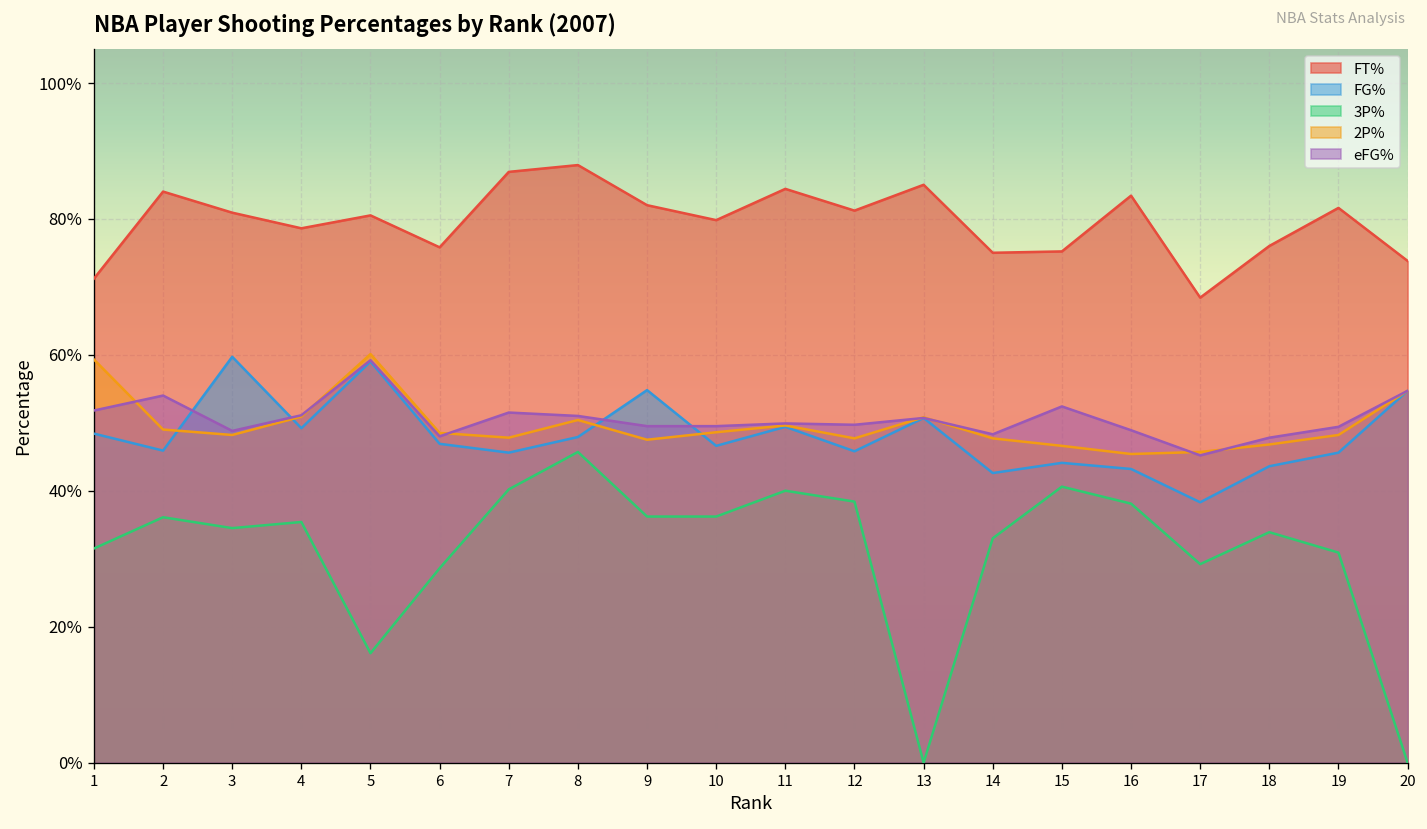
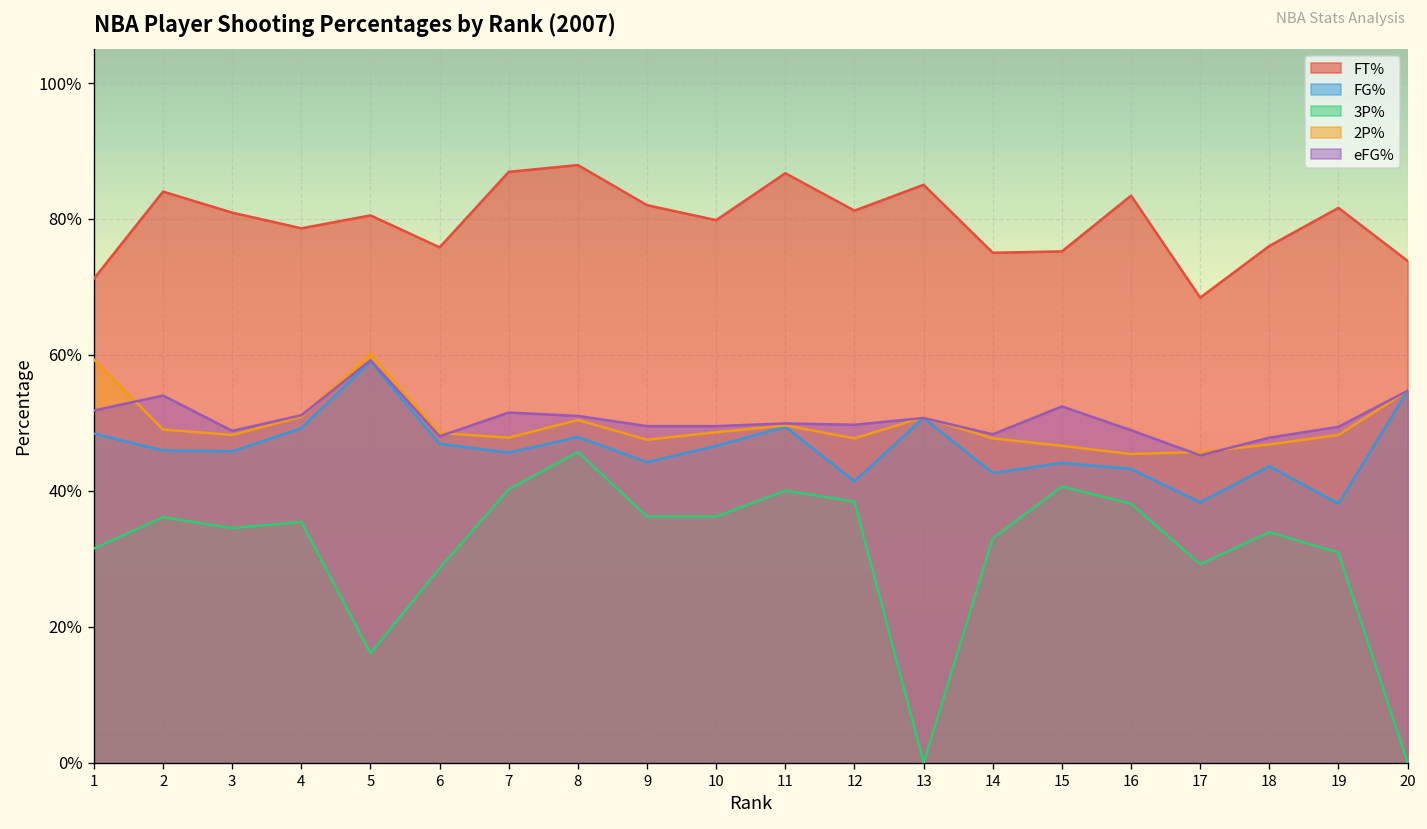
FG%, 3: 60% -> 46%
FG%, 9: 55% -> 44%
FT%, 11: 84% -> 87%
FG%, 12: 46% -> 41%
FG%, 19: 46% -> 38%
